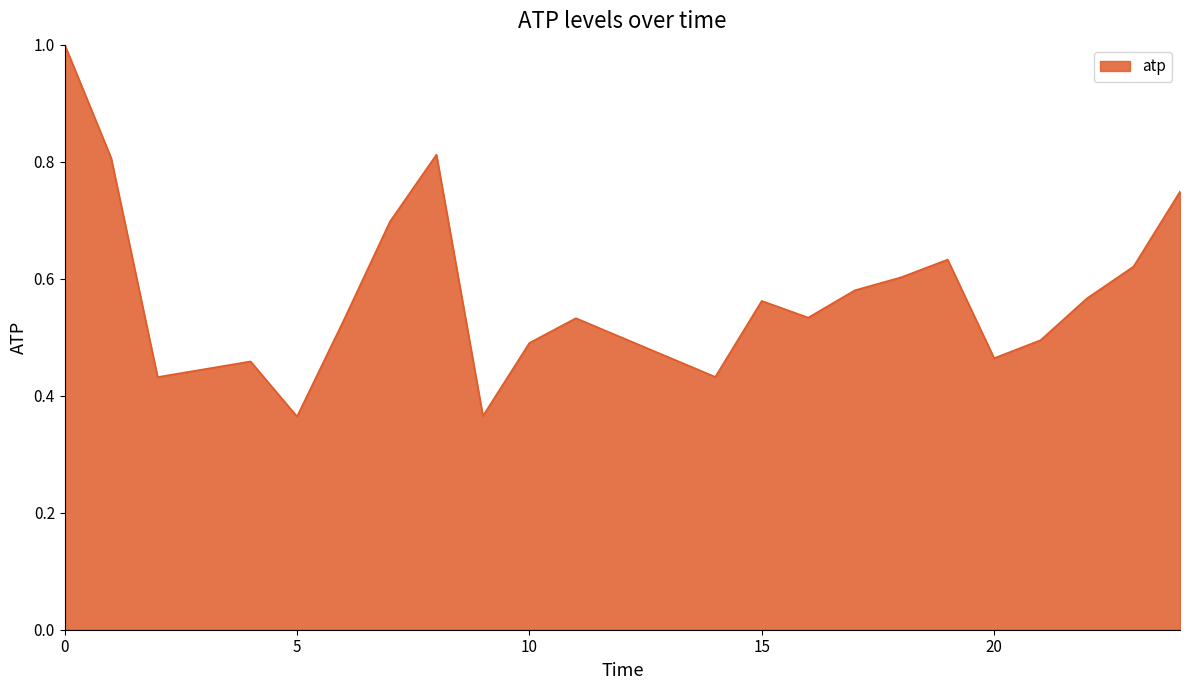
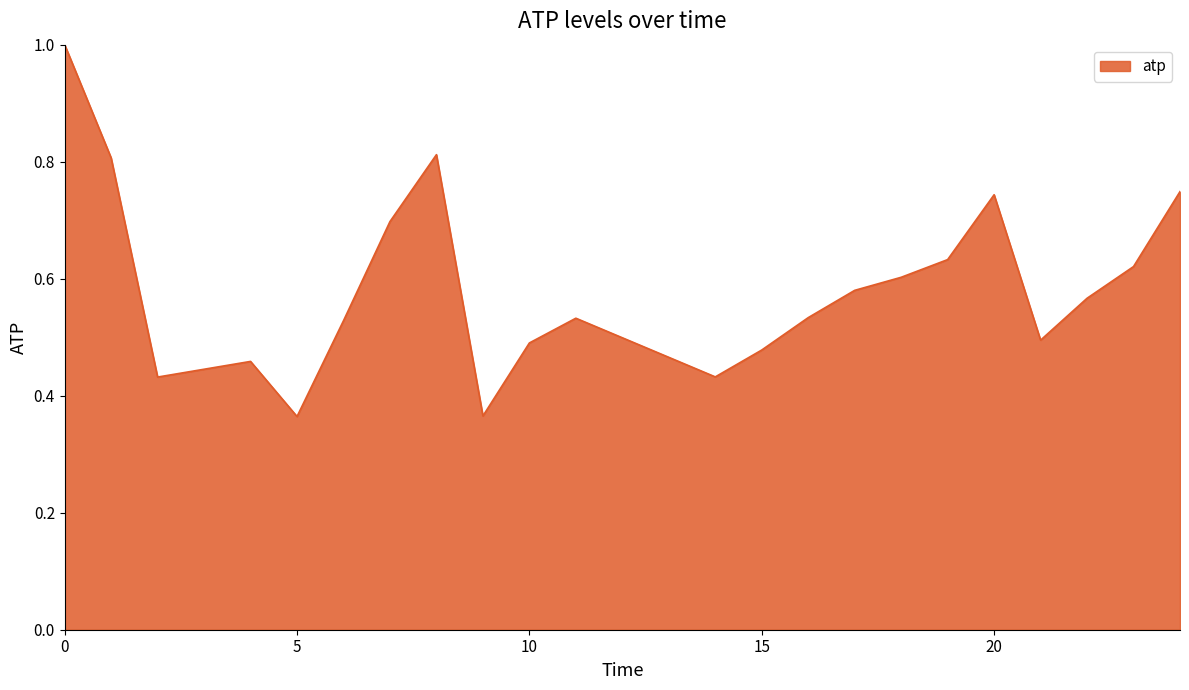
15: 0.56 -> 0.48
20: 0.46 -> 0.74
